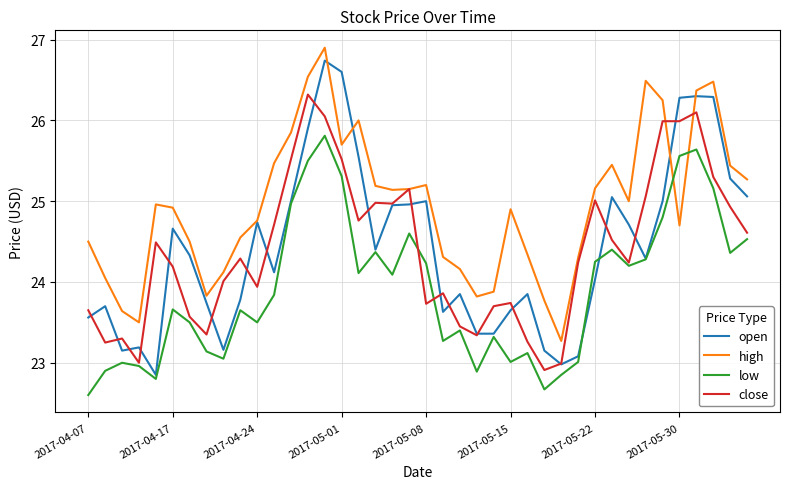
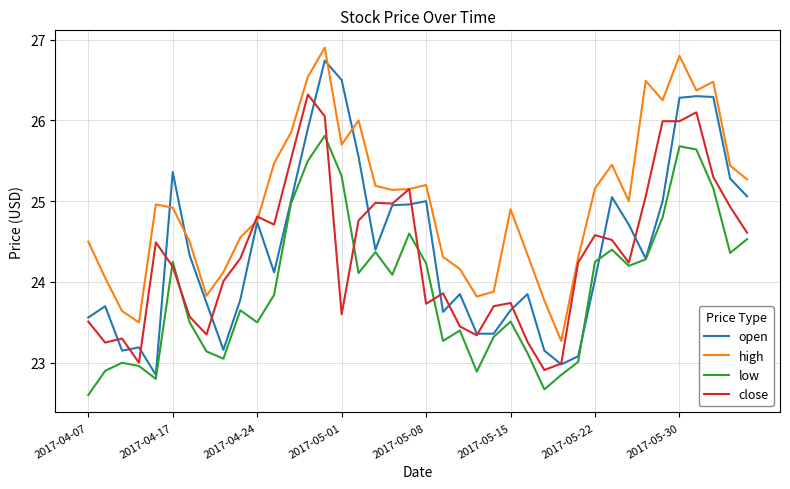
close, 2017-04-07: 23.7 -> 23.5
open, 2017-04-17: 24.7 -> 25.4
low, 2017-04-17: 23.7 -> 24.3
close, 2017-04-24: 23.9 -> 24.8
open, 2017-05-01: 26.6 -> 26.5
close, 2017-05-01: 25.5 -> 23.6
low, 2017-05-15: 23.0 -> 23.5
close, 2017-05-22: 25.0 -> 24.6
high, 2017-05-30: 24.7 -> 26.8
low, 2017-05-30: 25.6 -> 25.7
